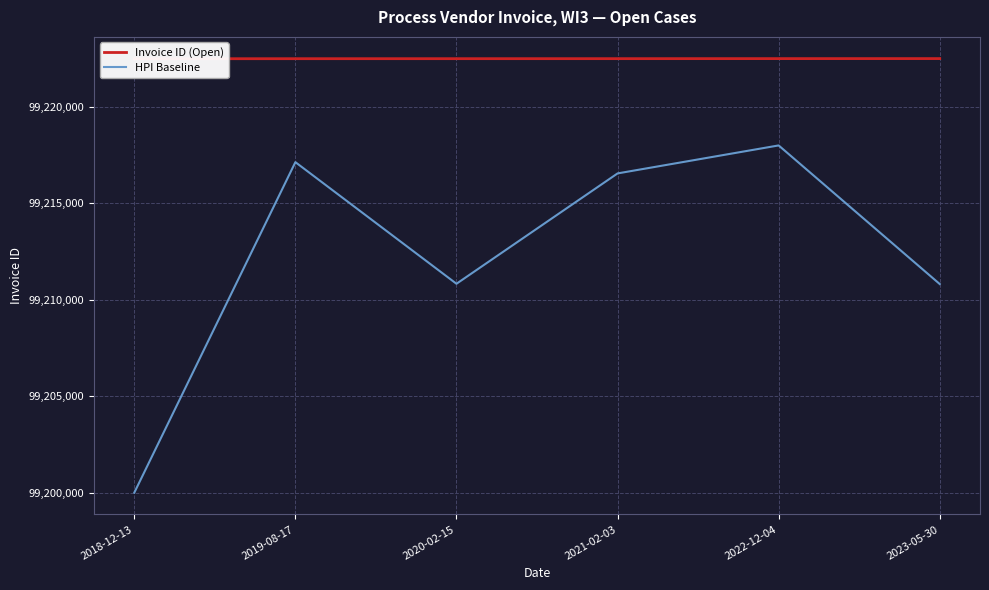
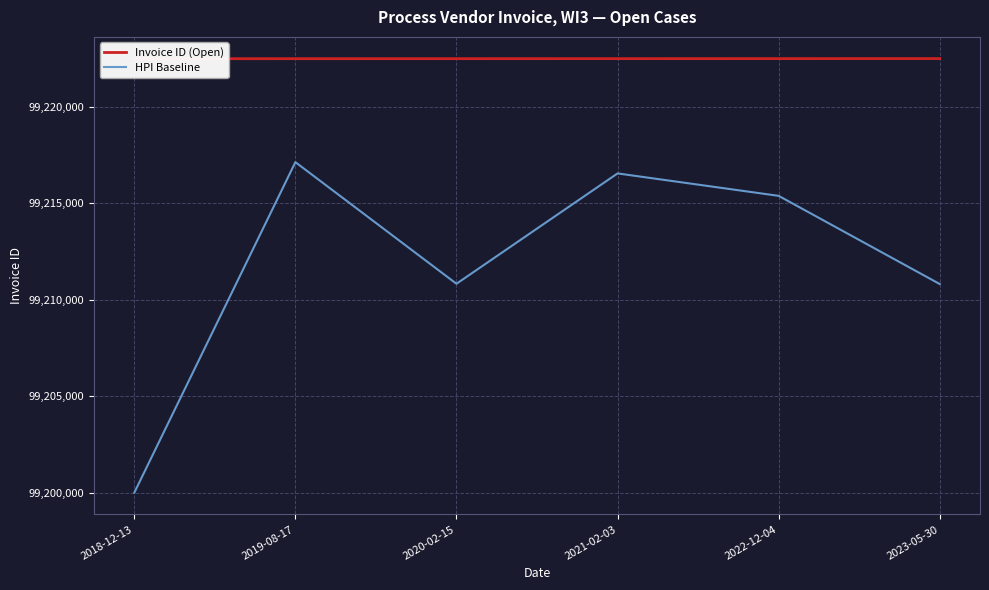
HPI Baseline, 2022-12-04: 99,218,000 -> 99,215,400
